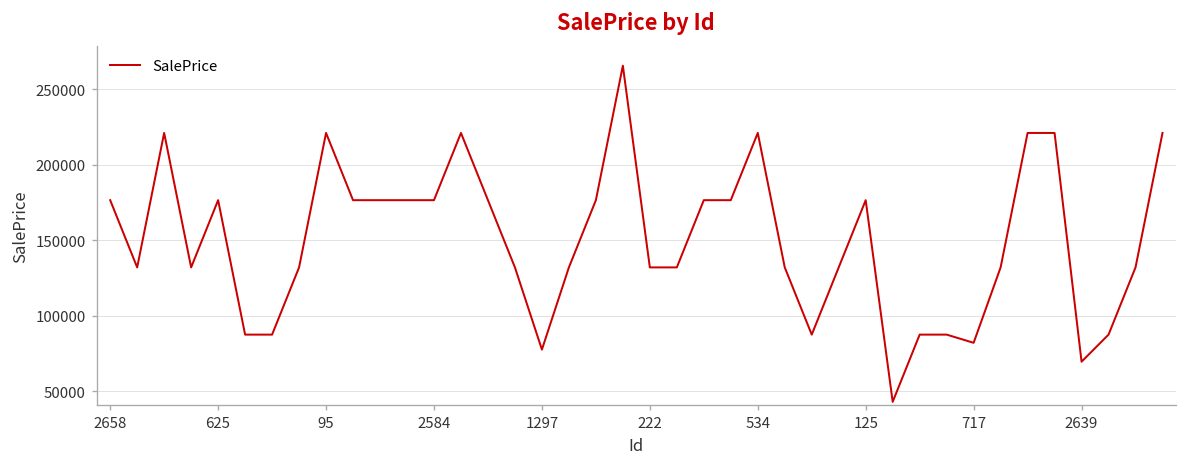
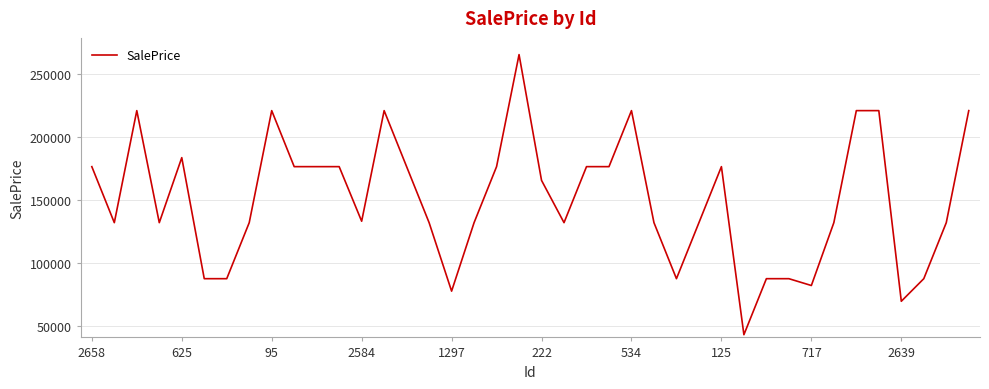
625: 176000 -> 184000
2584: 176000 -> 133000
222: 132000 -> 166000
